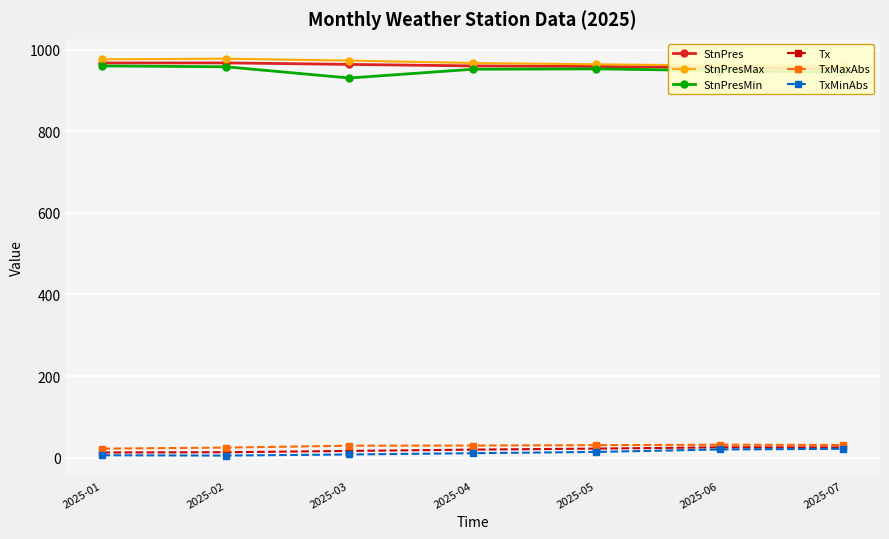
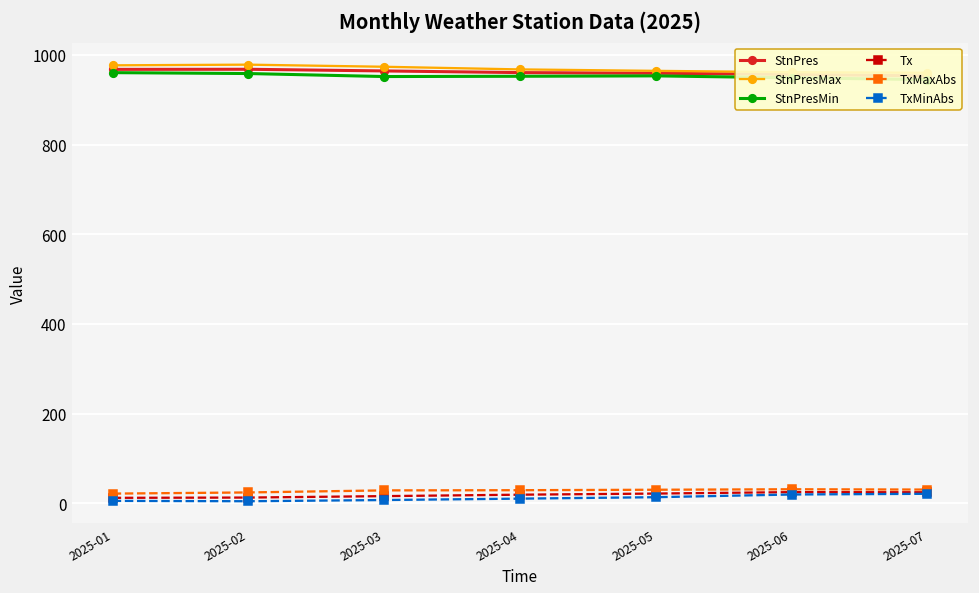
StnPresMin, 2025-03: 930 -> 950
